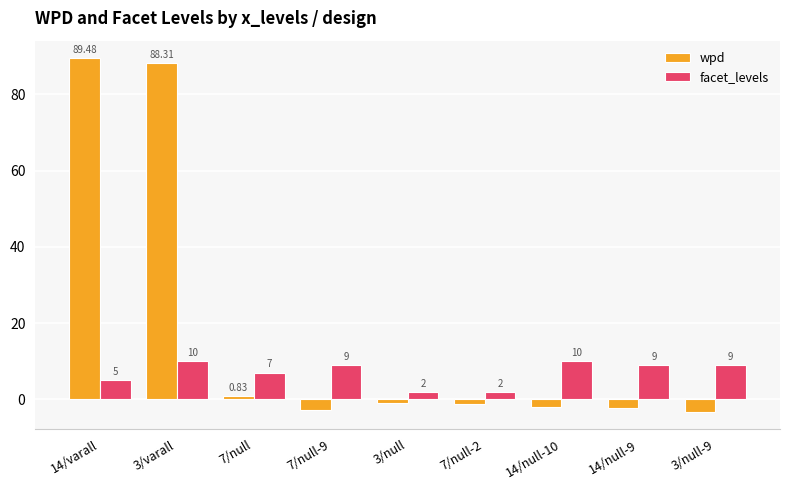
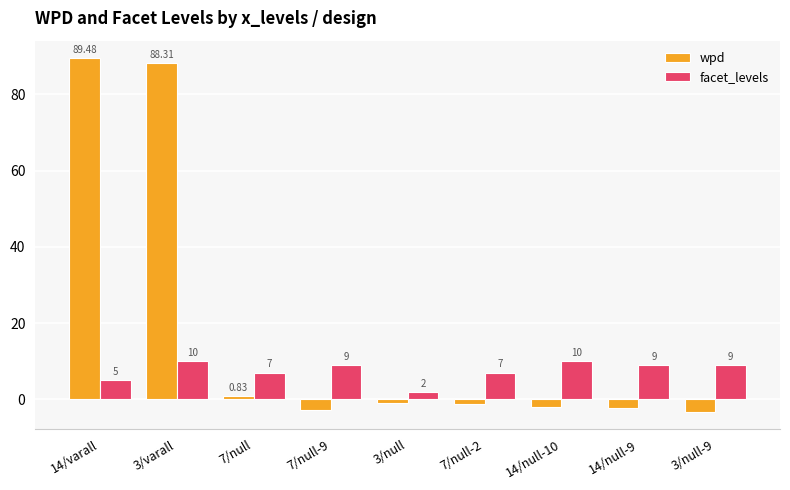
facet_levels, 7/null-2: 2 -> 7
